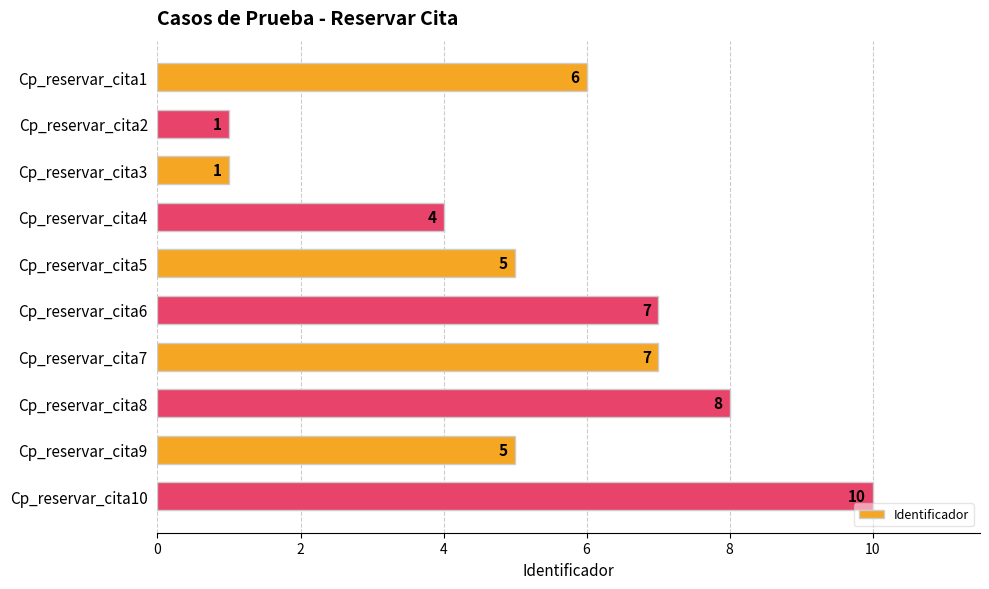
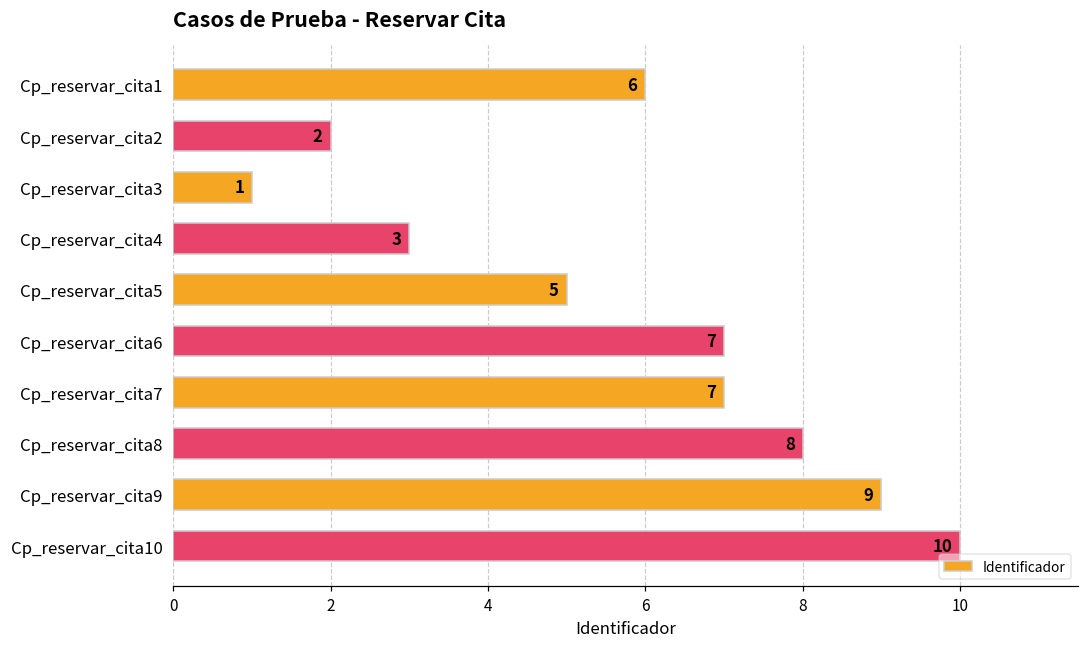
Cp_reservar_cita2: 1 -> 2
Cp_reservar_cita4: 4 -> 3
Cp_reservar_cita9: 5 -> 9
